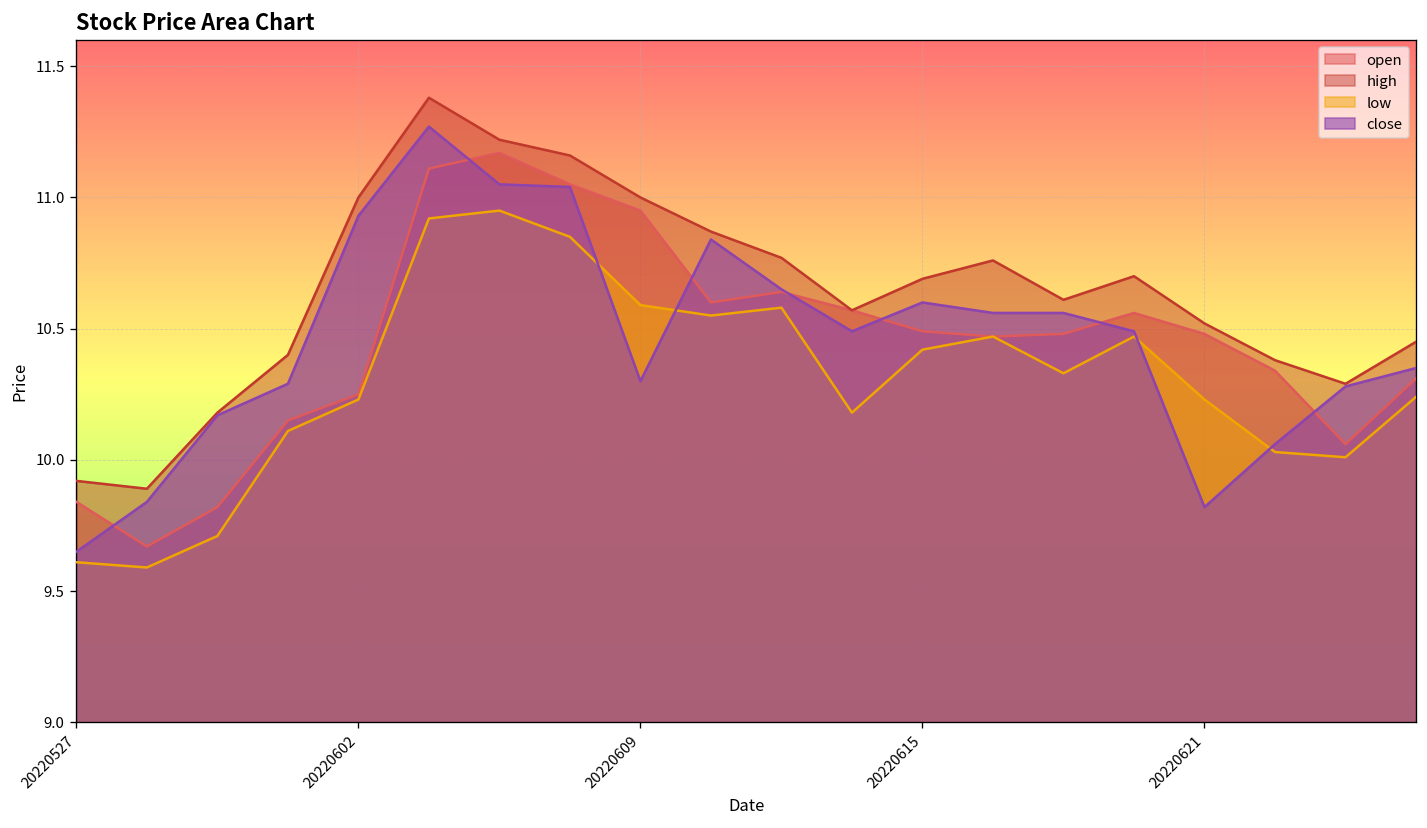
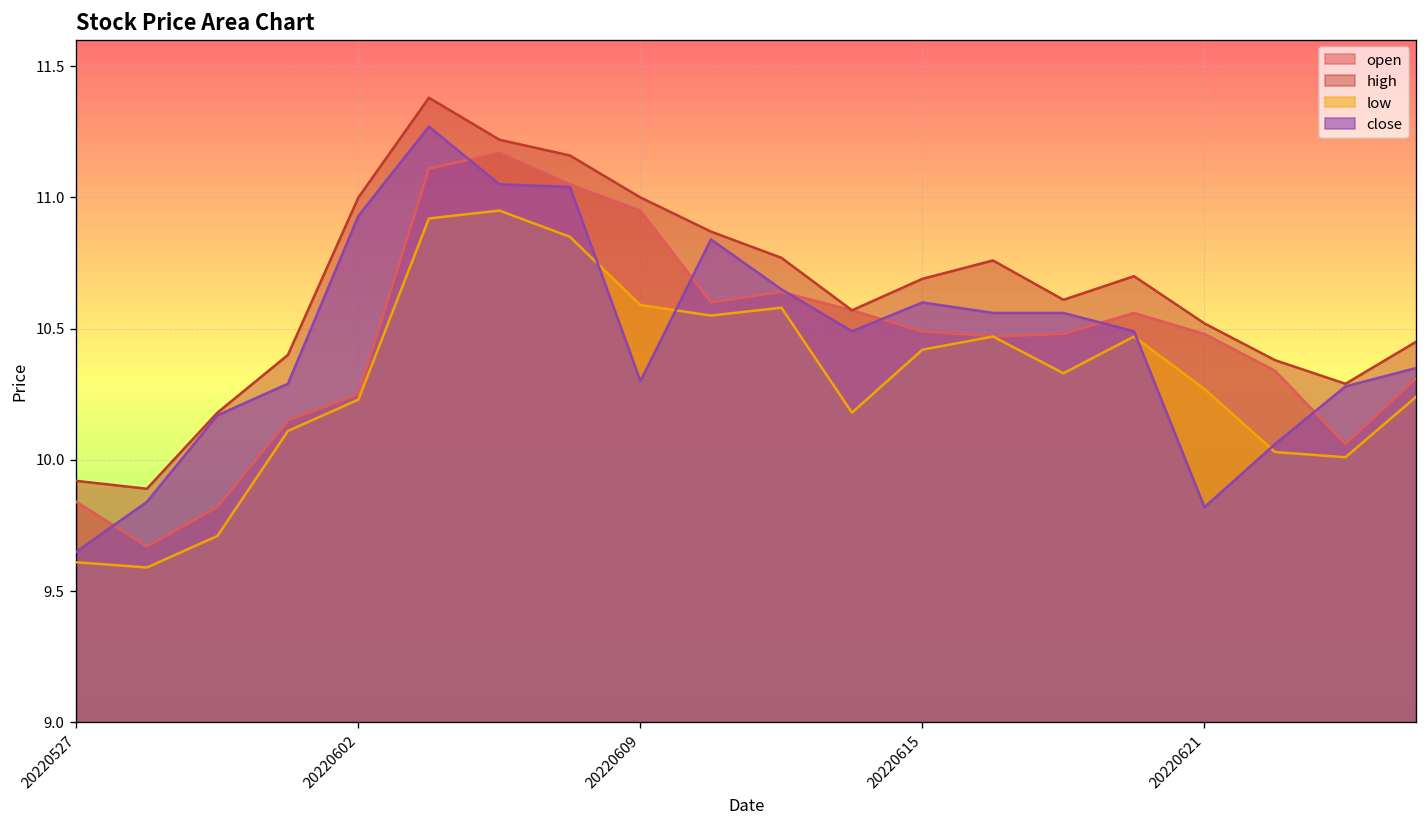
low, 20220621: 10.23 -> 10.27
